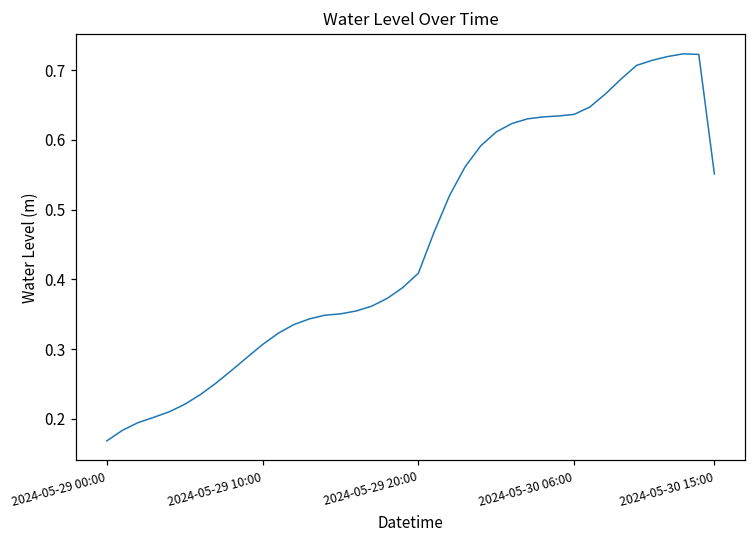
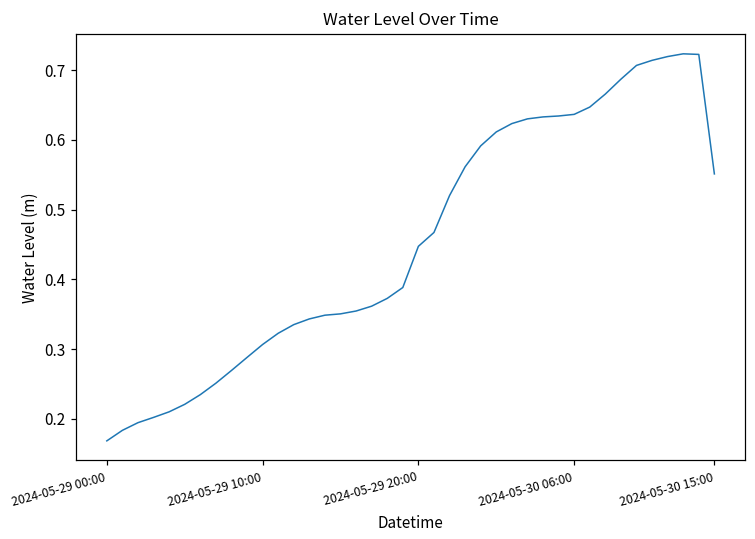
2024-05-29 20:00: 0.41 -> 0.45
